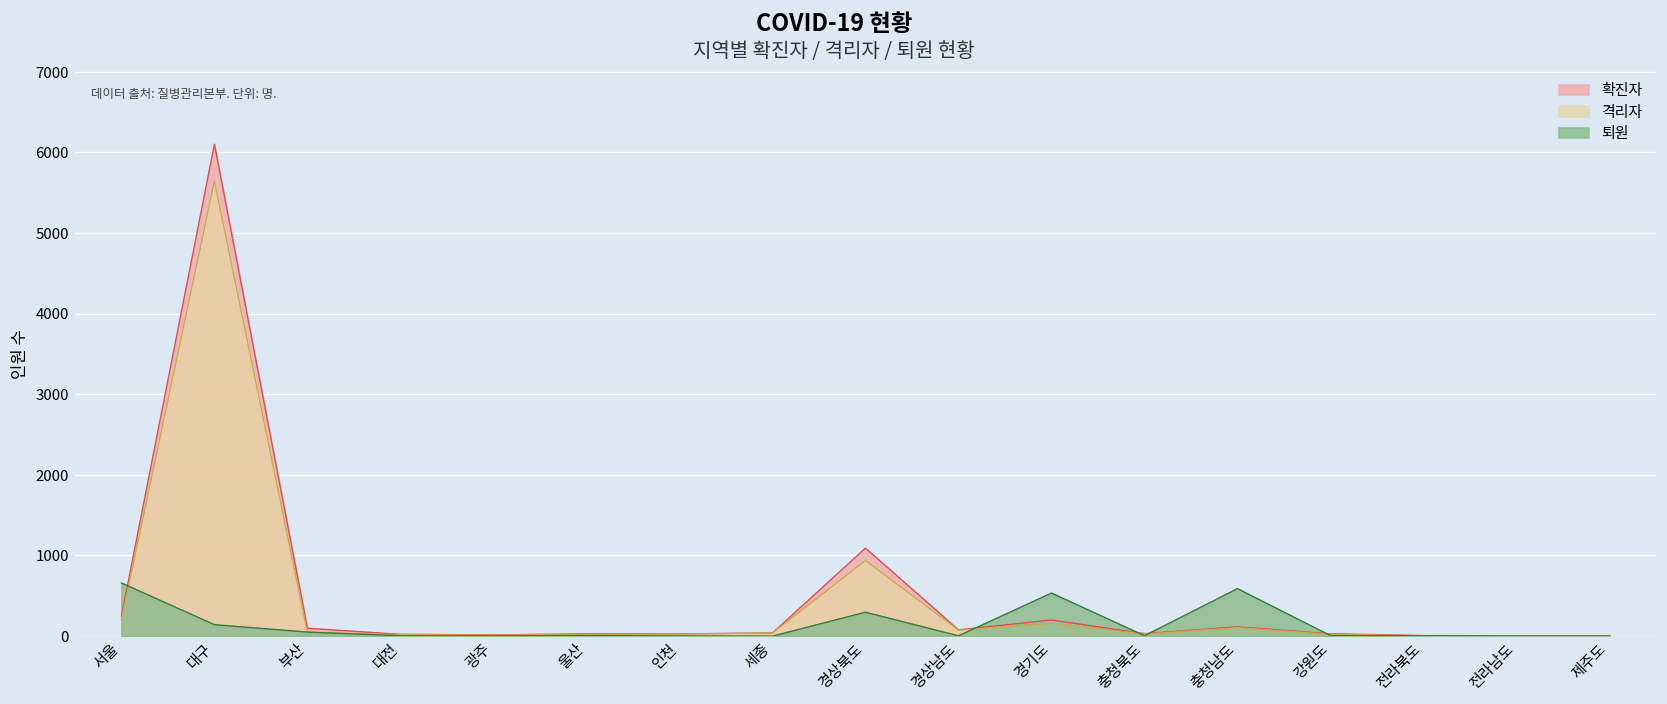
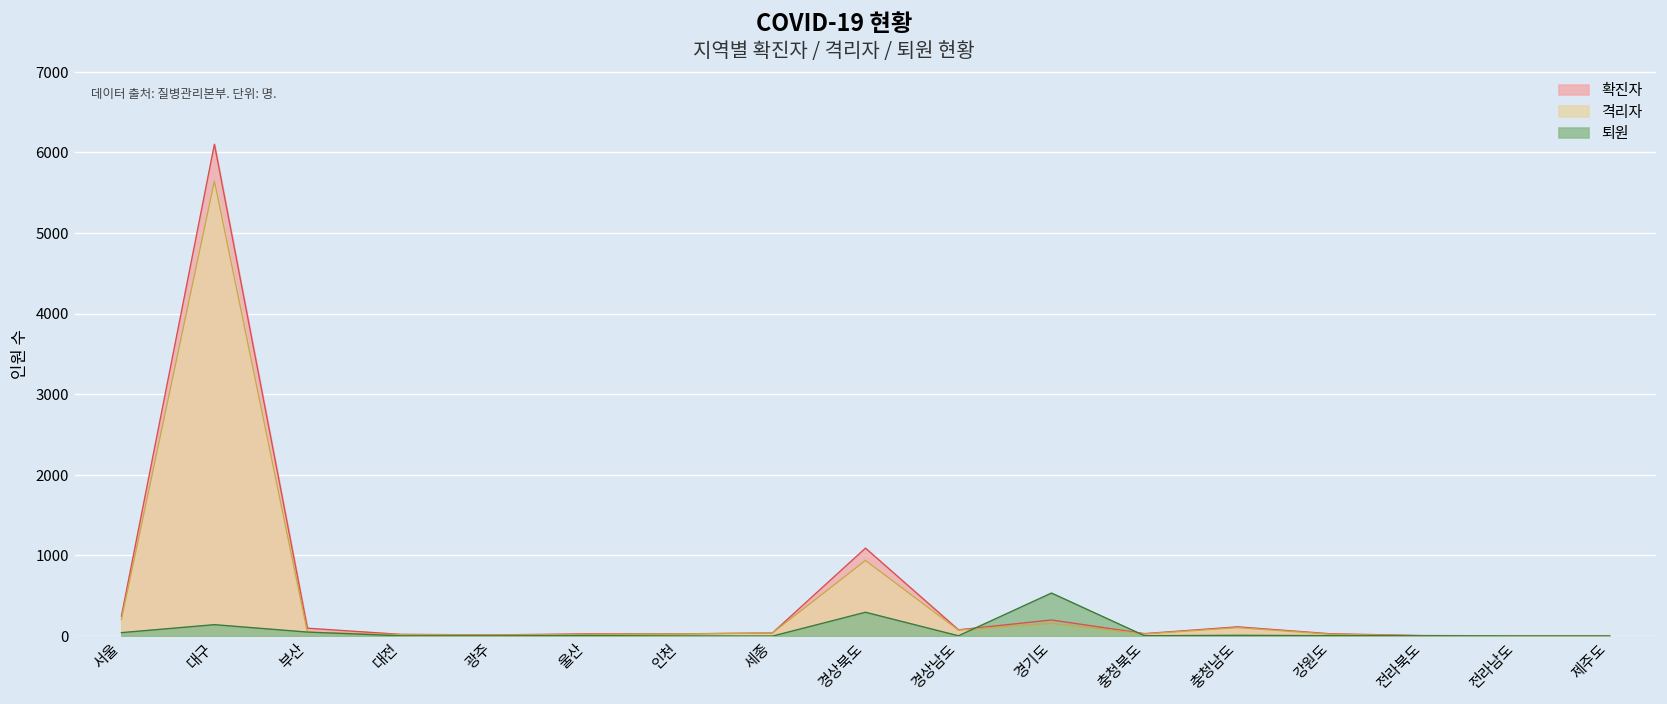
퇴원, 서울: 700 -> 0
퇴원, 충청남도: 600 -> 0
